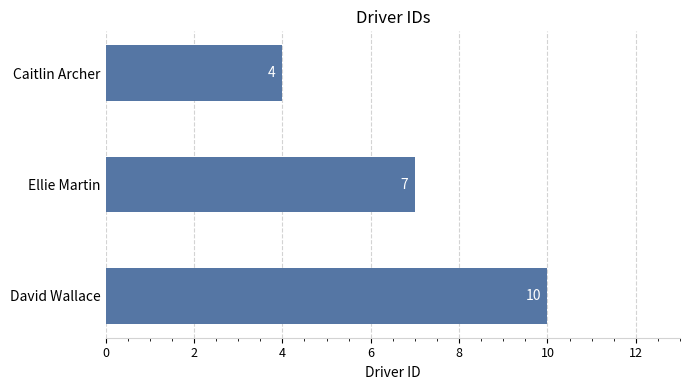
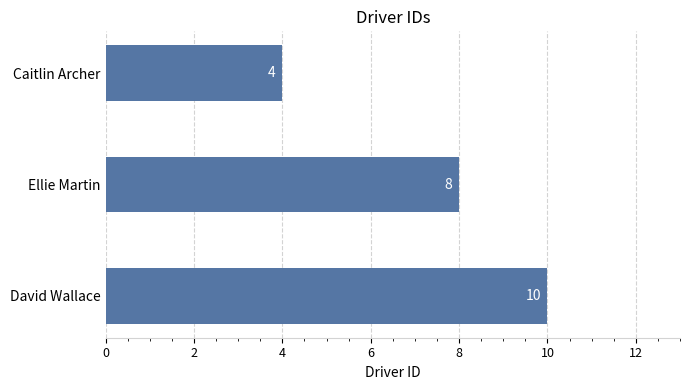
Ellie Martin: 7 -> 8
